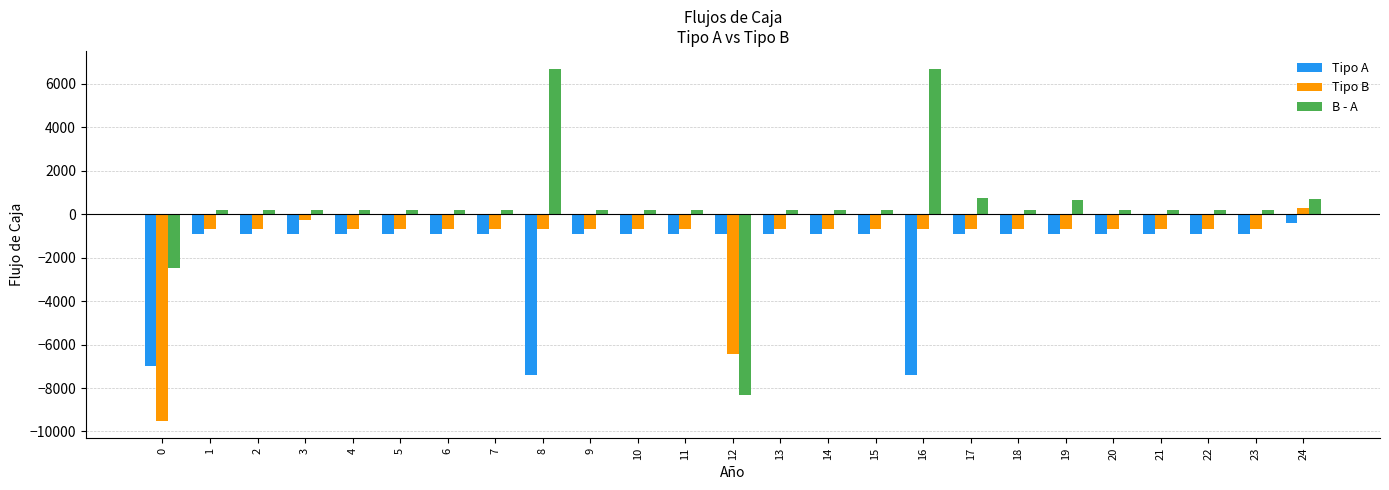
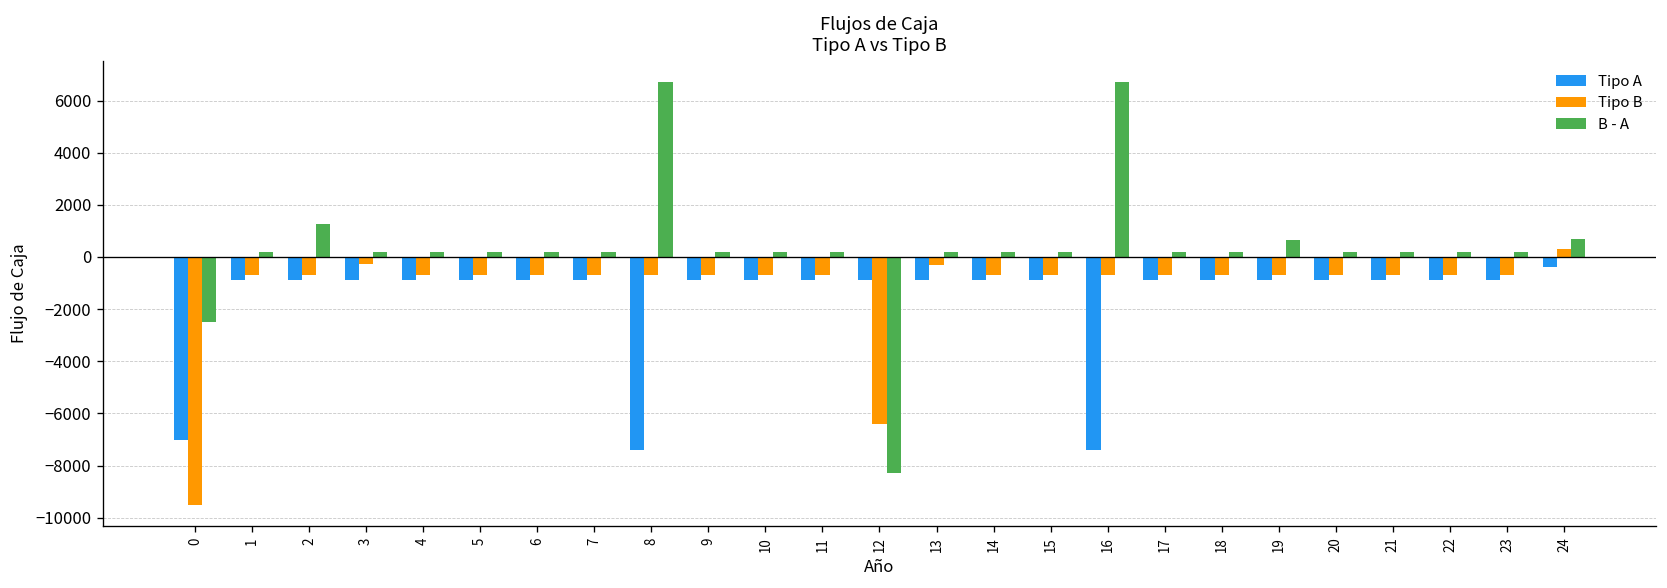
B - A, 2: 200 -> 1300
Tipo B, 13: -700 -> -300
B - A, 17: 800 -> 200
